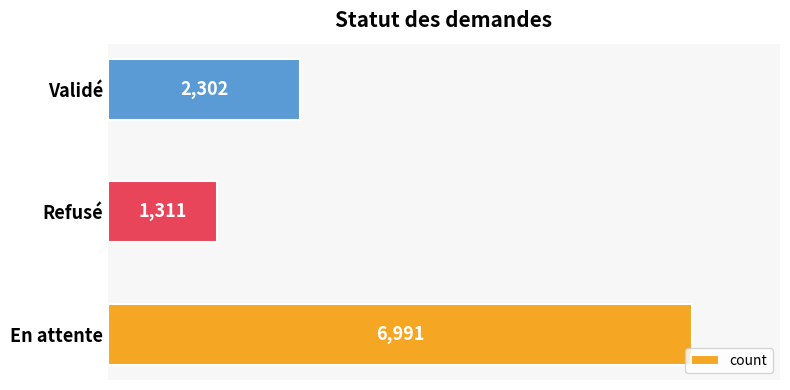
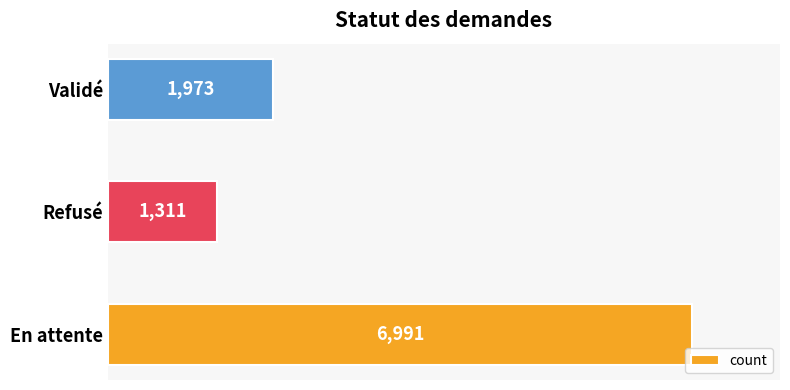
Validé: 2,302 -> 1,973
